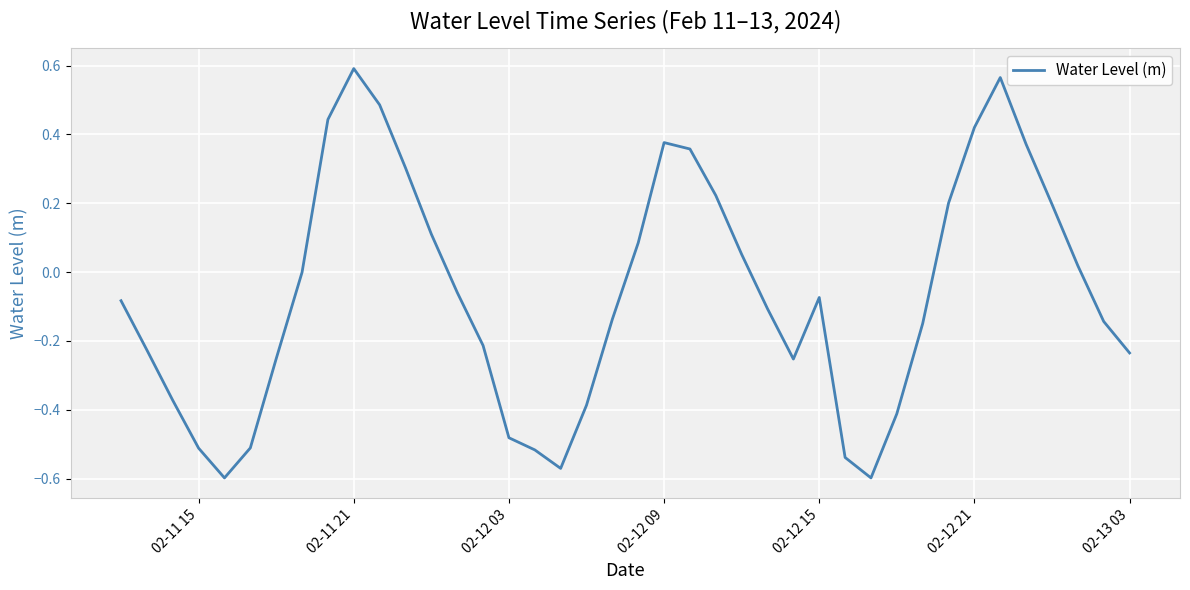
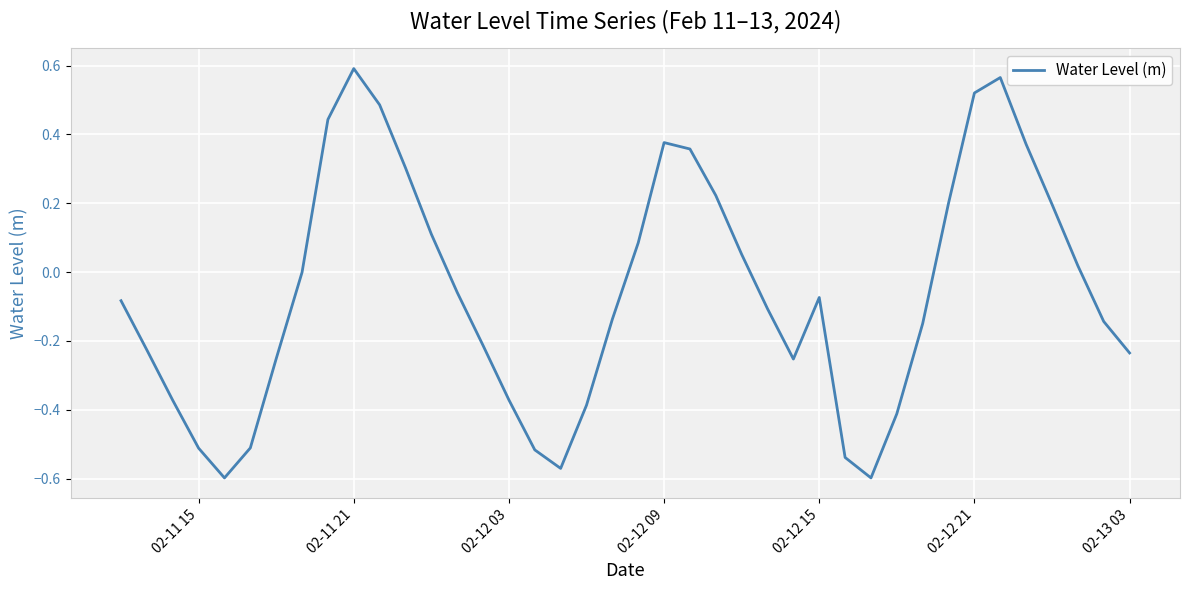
02-12 03: -0.48 -> -0.37
02-12 21: 0.42 -> 0.52
